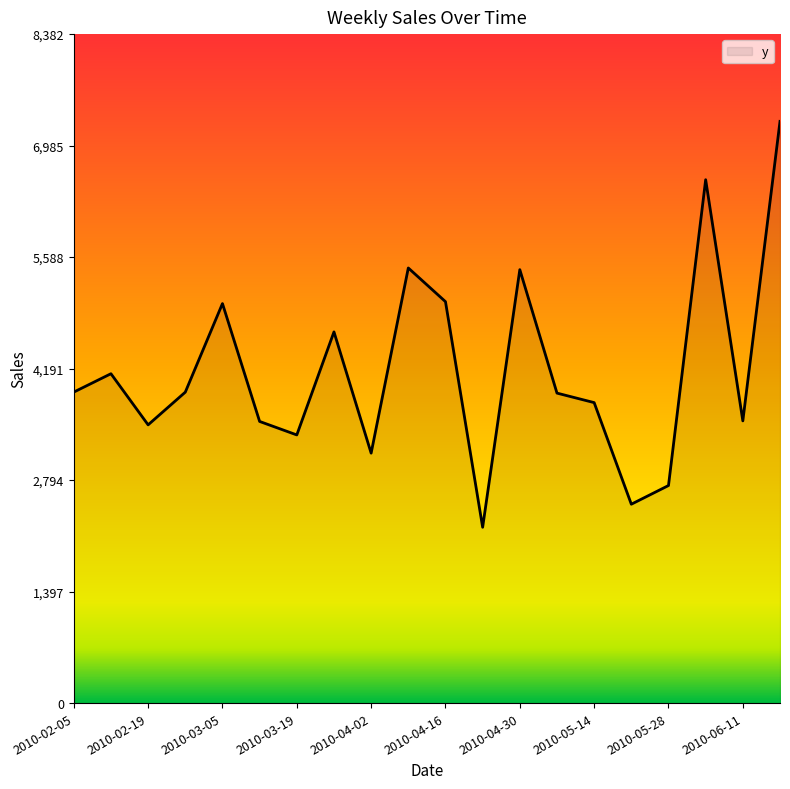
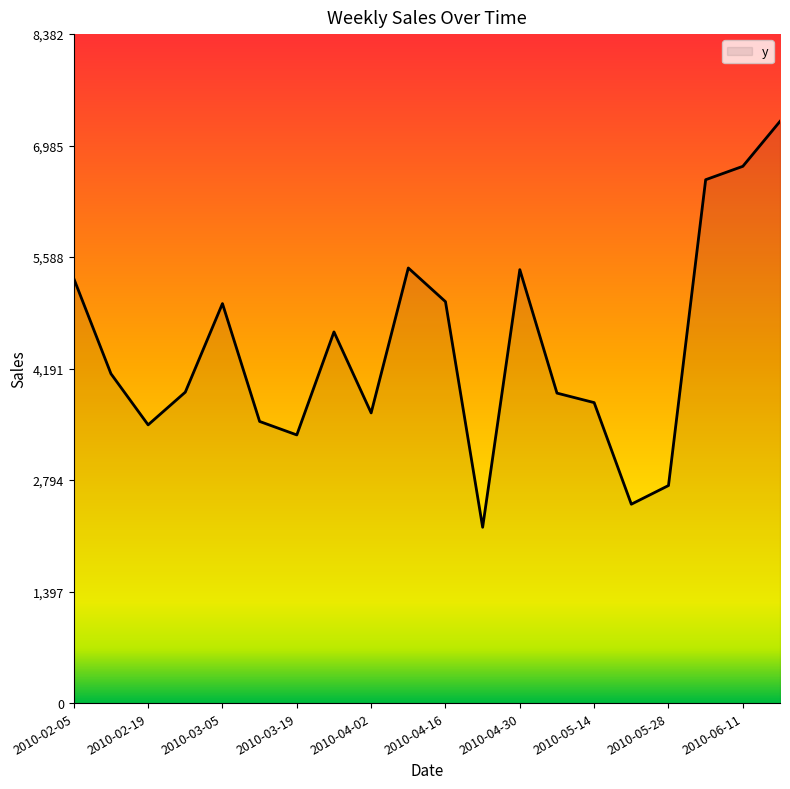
2010-02-05: 3,900 -> 5,300
2010-04-02: 3,100 -> 3,600
2010-06-11: 3,500 -> 6,700
